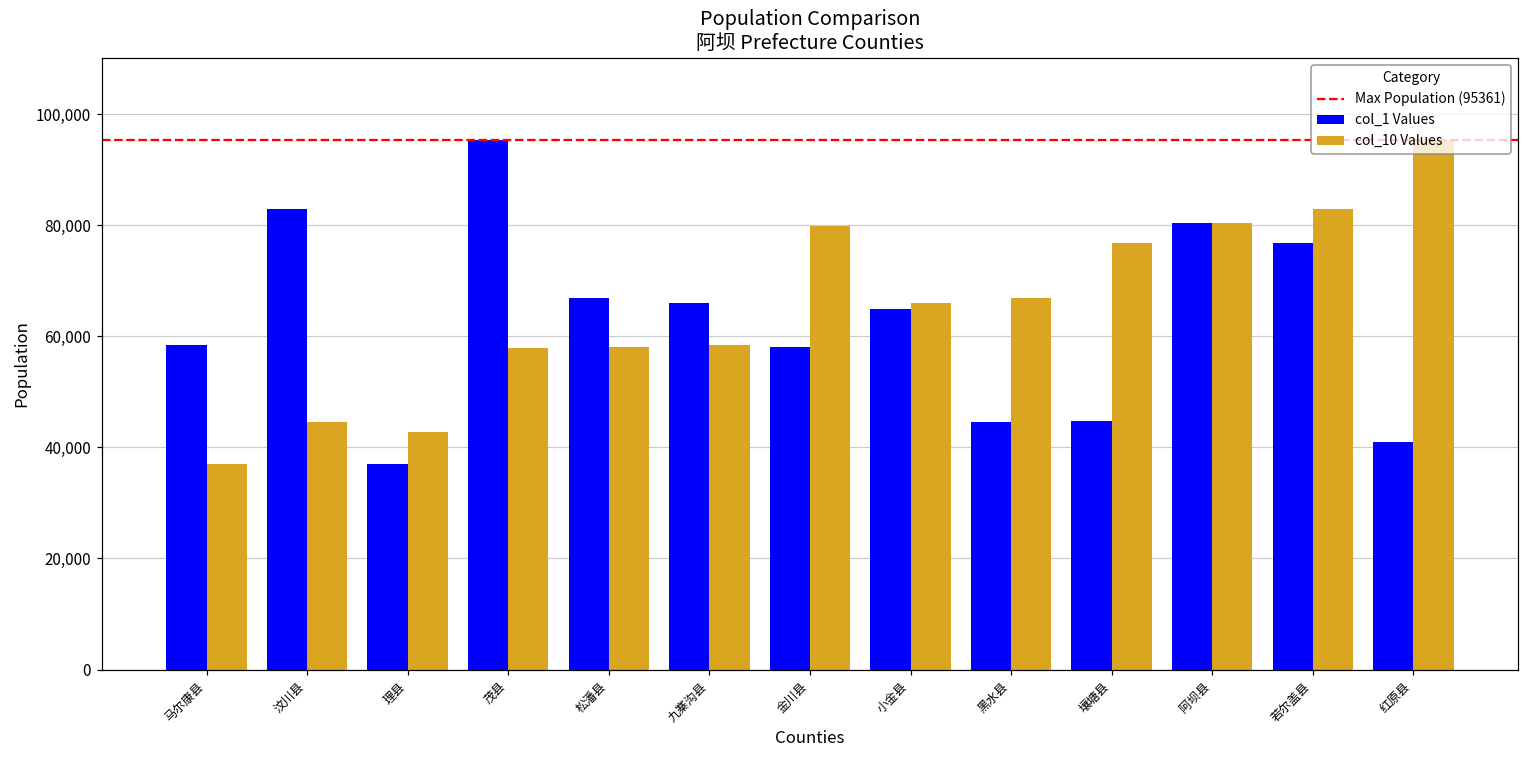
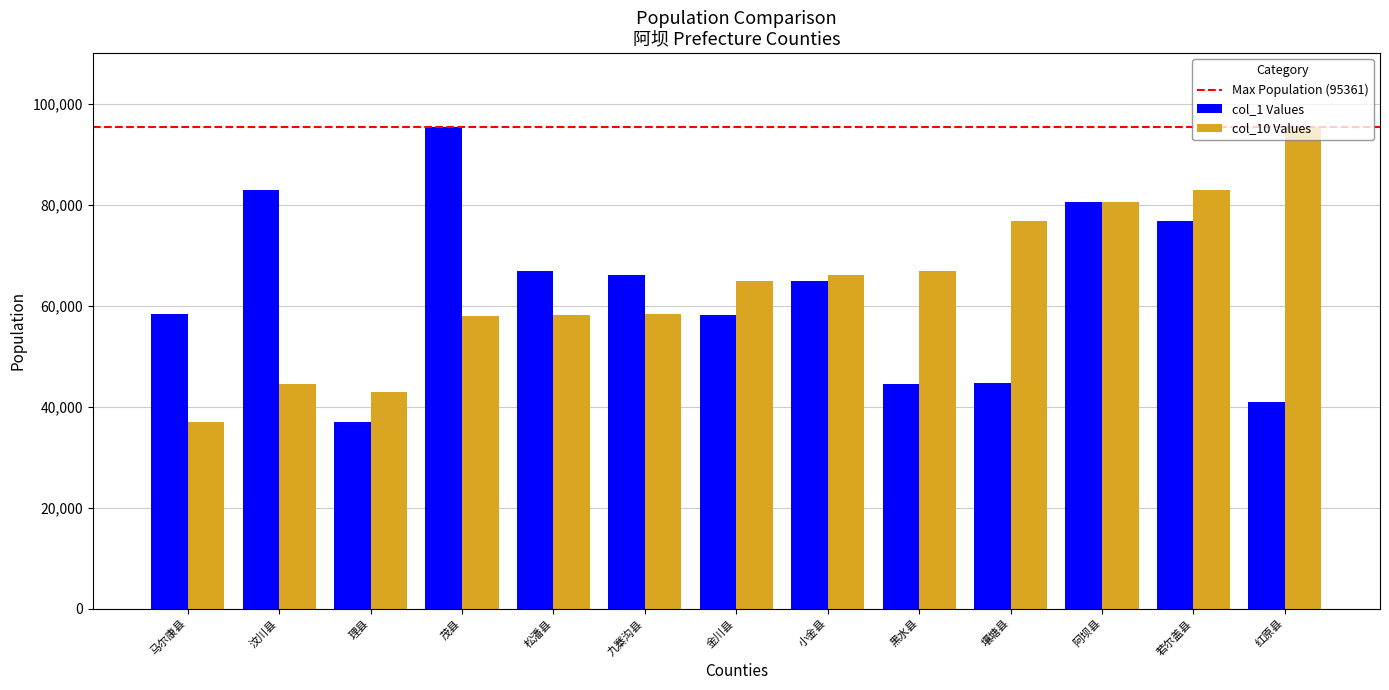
col_10 Values, 金川县: 80,000 -> 65,000
